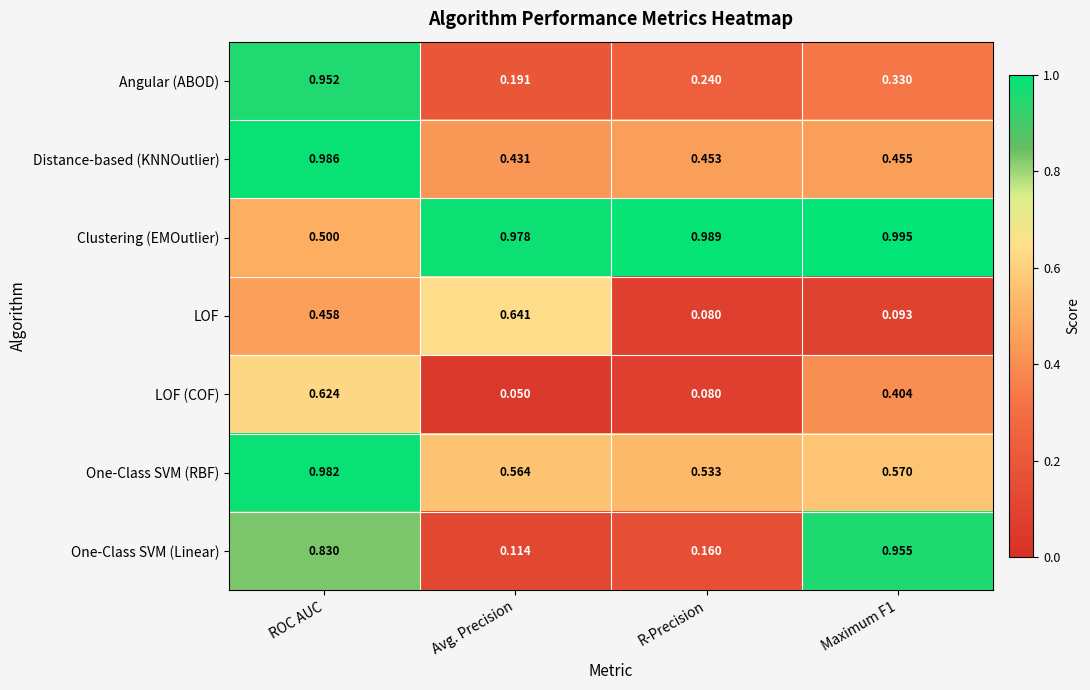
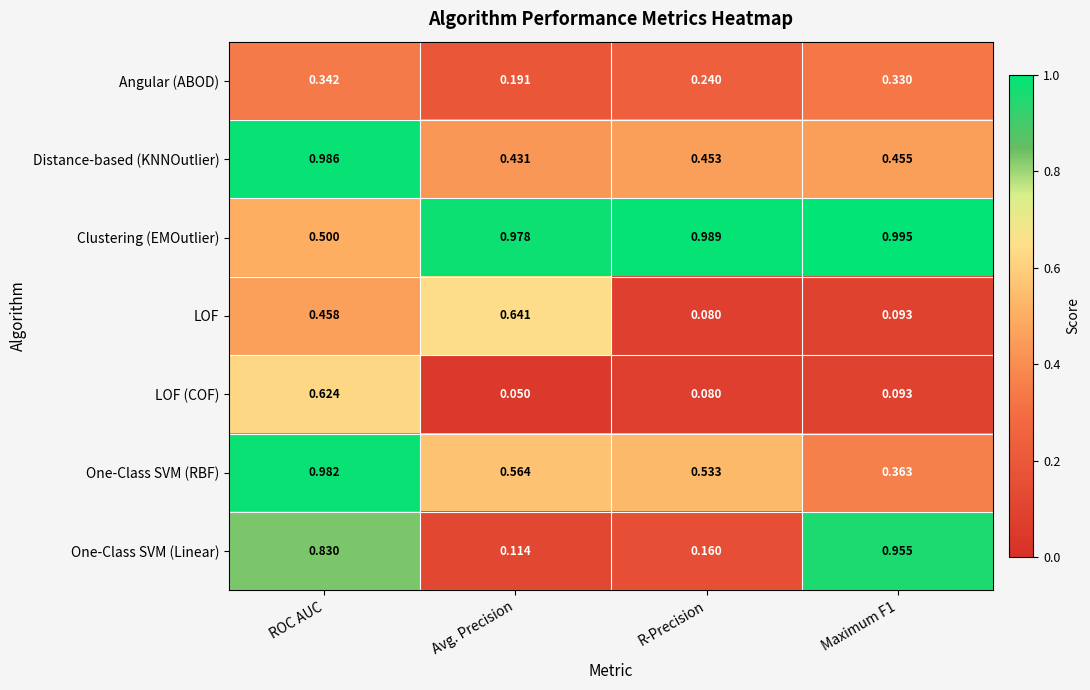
Angular (ABOD), ROC AUC: 0.952 -> 0.342
LOF (COF), Maximum F1: 0.404 -> 0.093
One-Class SVM (RBF), Maximum F1: 0.570 -> 0.363
